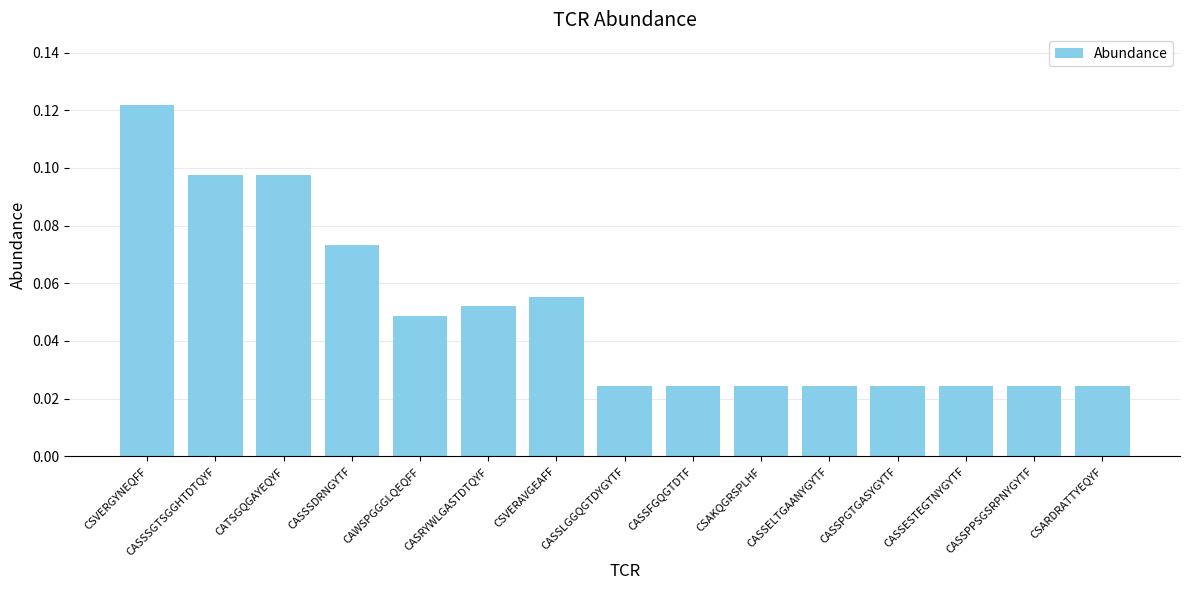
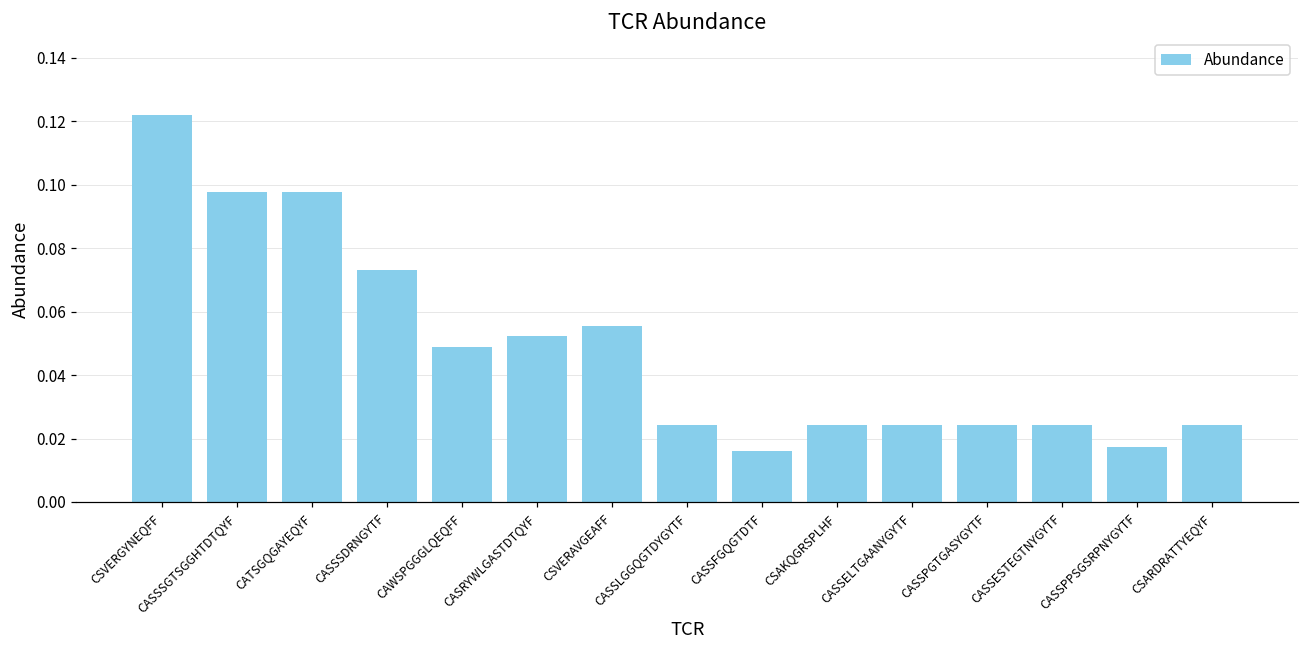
CASSFGQGTDTF: 0.024 -> 0.016
CASSPPSGSRPNYGYTF: 0.024 -> 0.017
